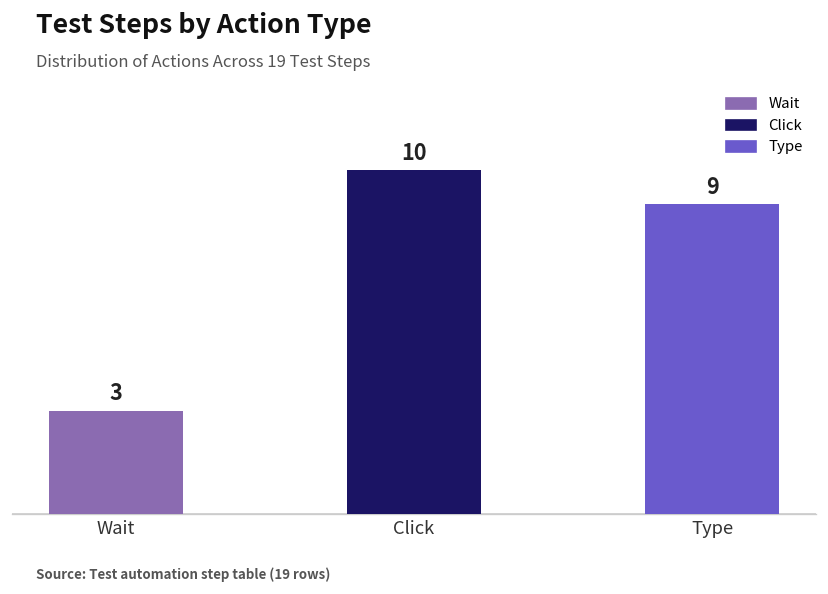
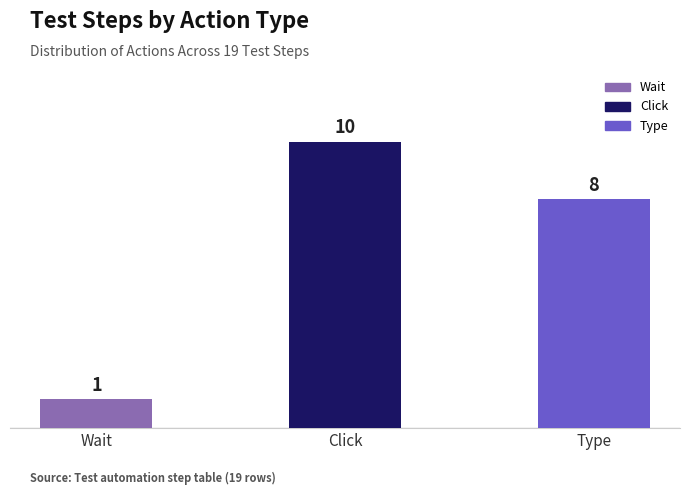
Wait: 3 -> 1
Type: 9 -> 8
